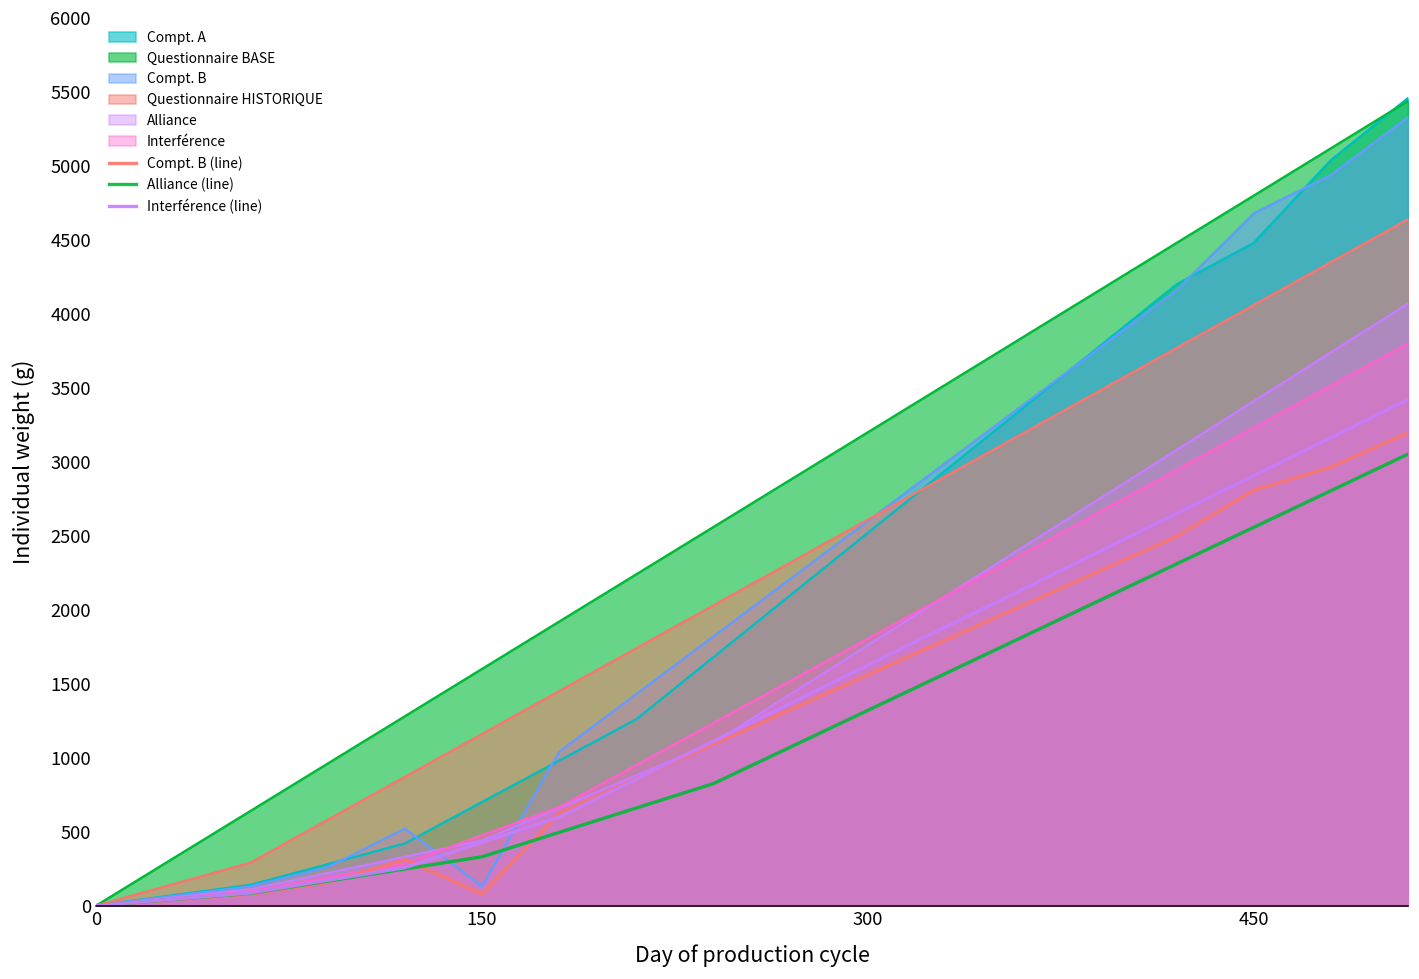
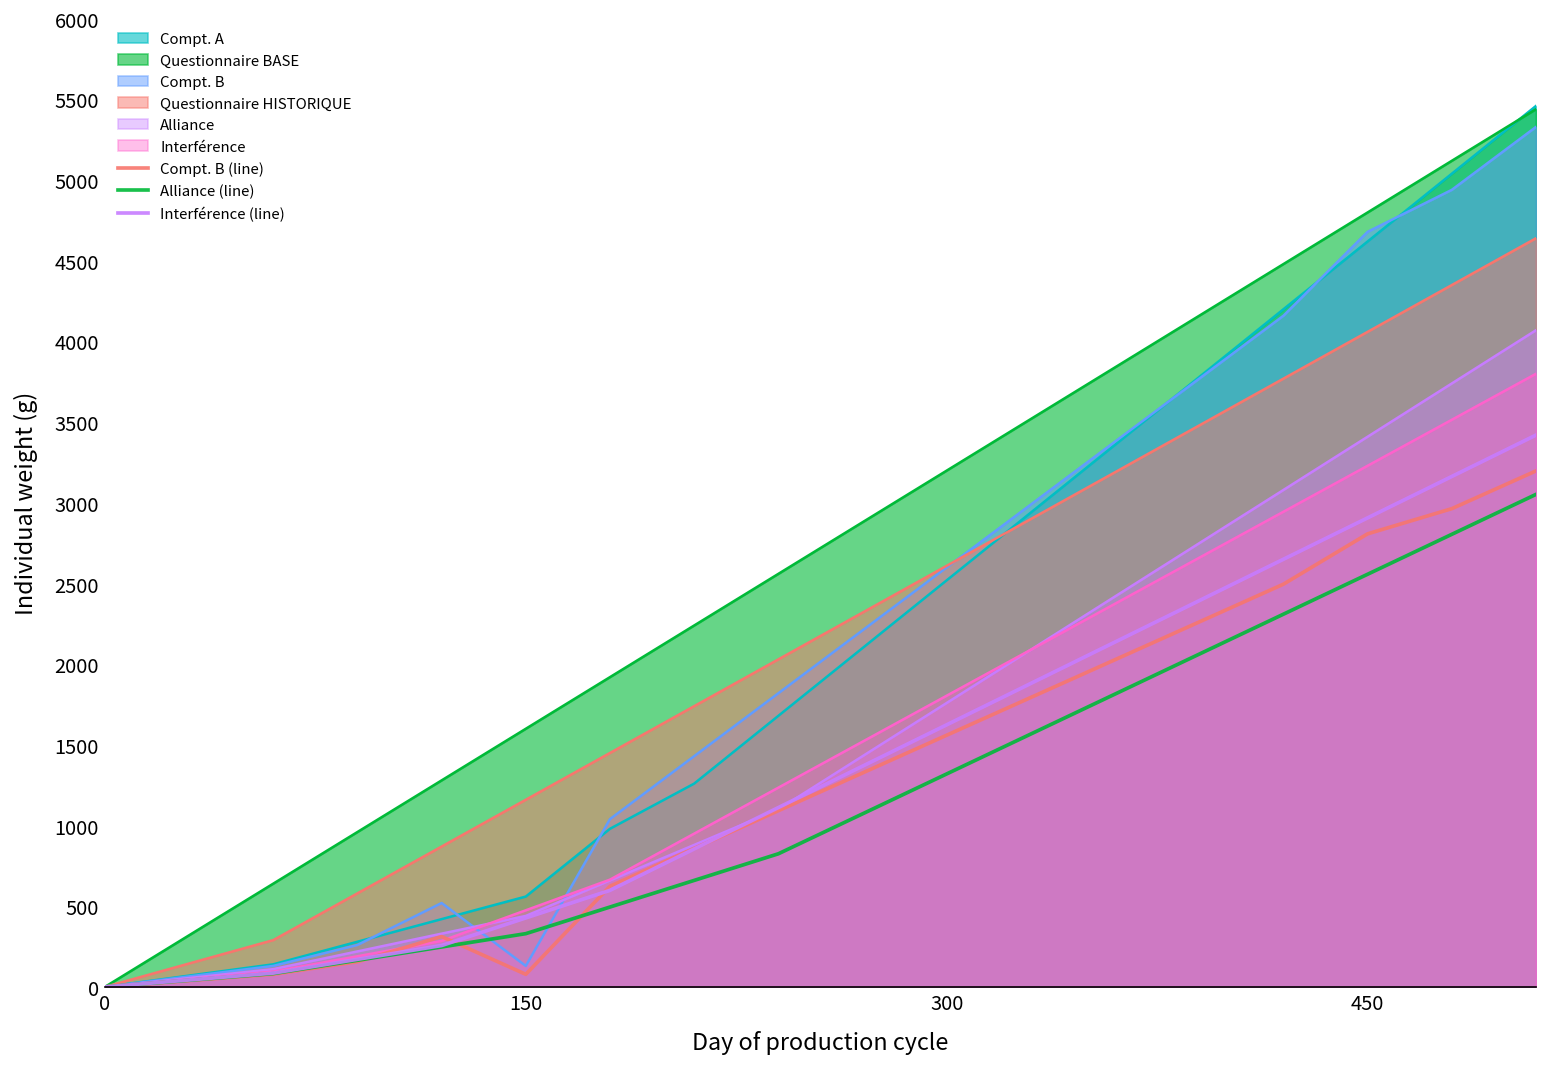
Compt. A, 150: 700 -> 560
Compt. A, 450: 4480 -> 4620
